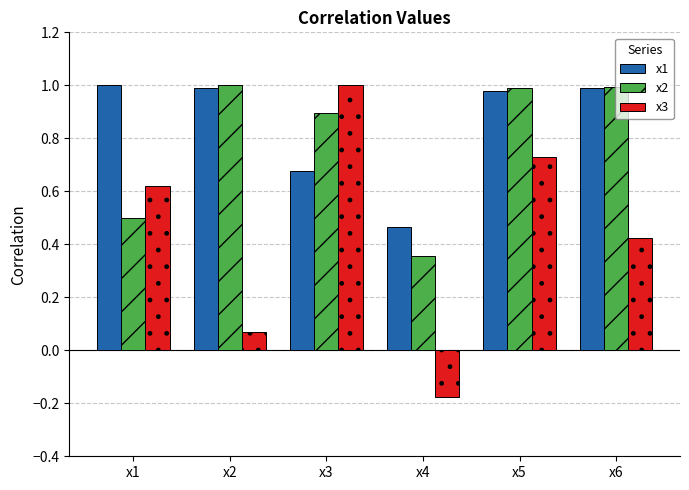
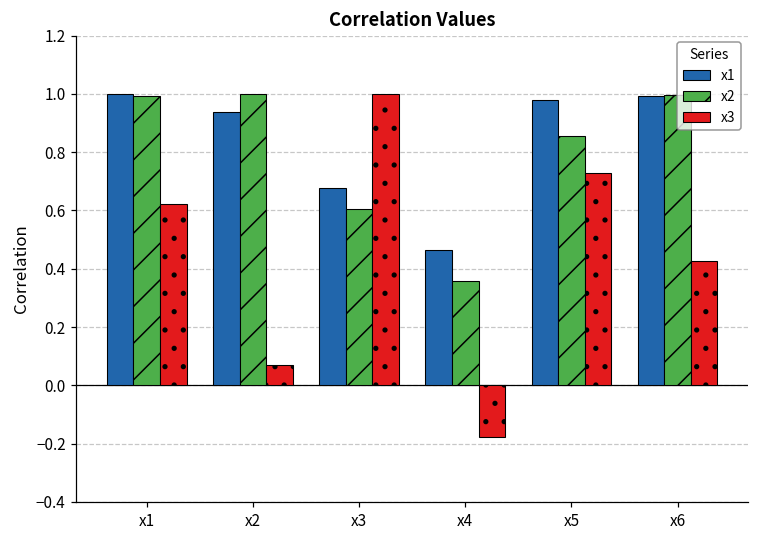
x2, x1: 0.50 -> 0.99
x1, x2: 0.99 -> 0.94
x2, x3: 0.89 -> 0.60
x2, x5: 0.99 -> 0.85
